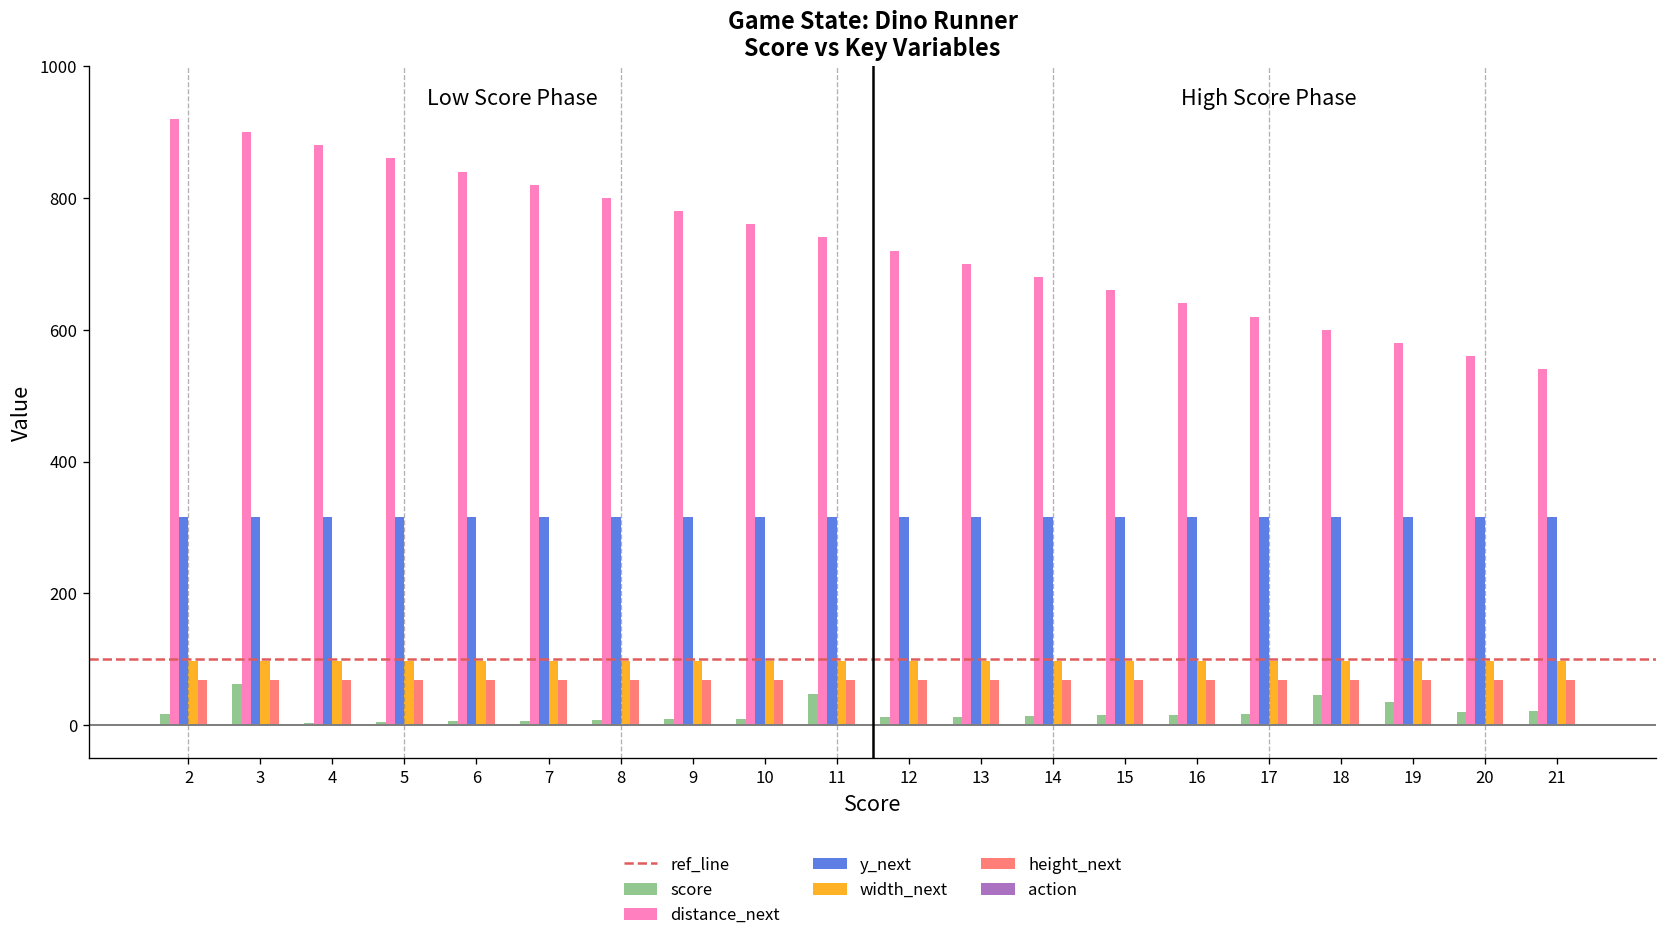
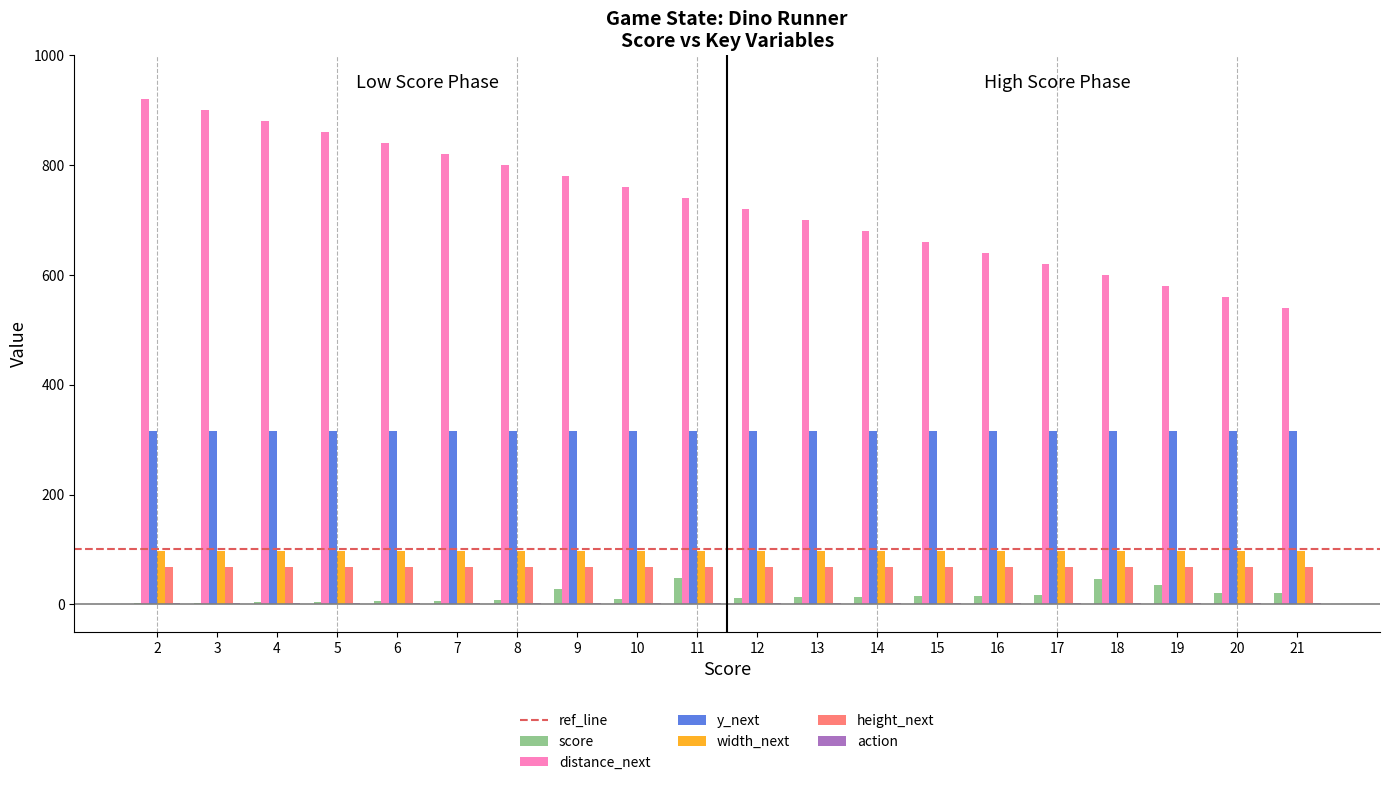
score, 2: 20 -> 0
score, 3: 60 -> 0
score, 9: 10 -> 30
